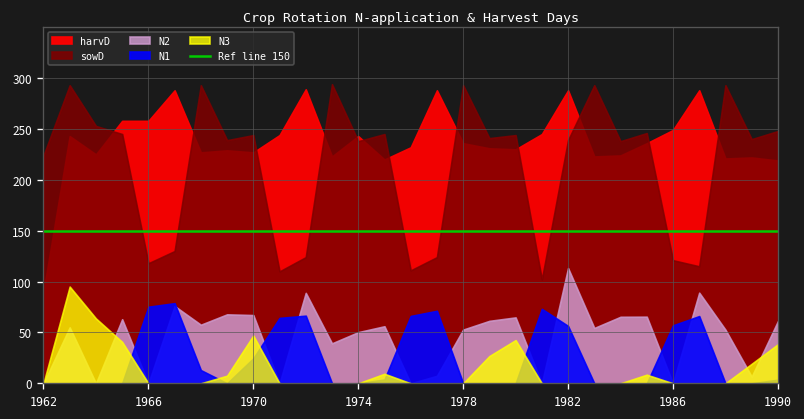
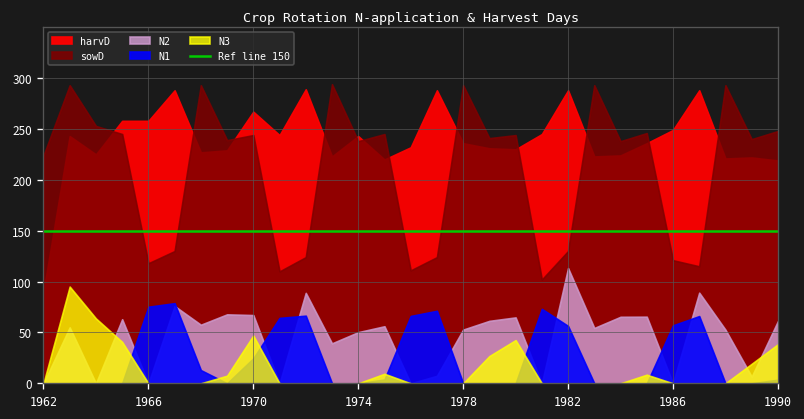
harvD, 1970: 230 -> 270
sowD, 1982: 240 -> 130
